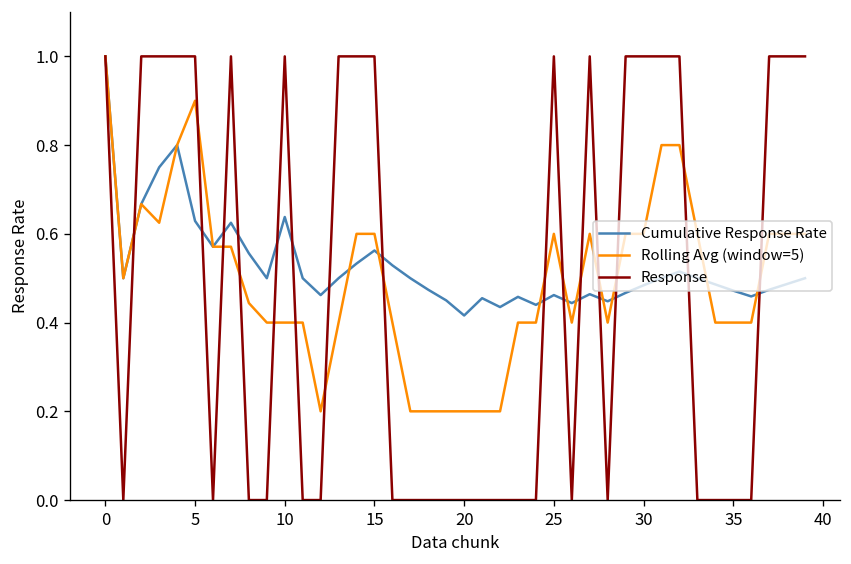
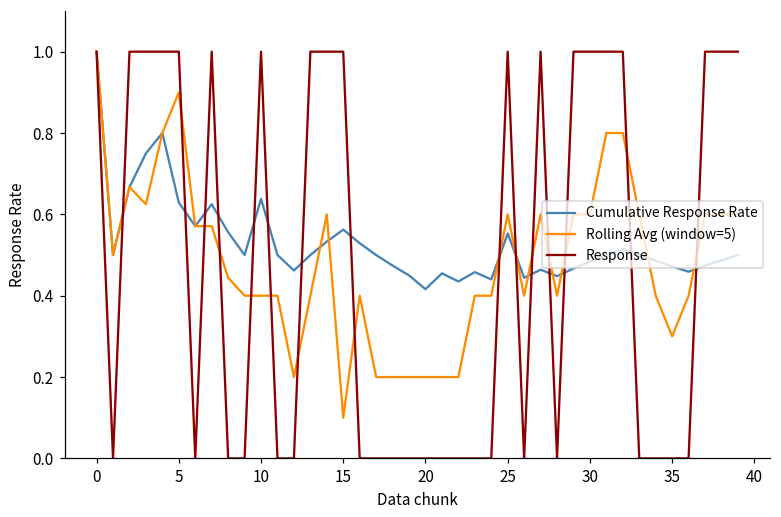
Rolling Avg (window=5), 15: 0.6 -> 0.1
Cumulative Response Rate, 25: 0.46 -> 0.55
Rolling Avg (window=5), 35: 0.4 -> 0.3
